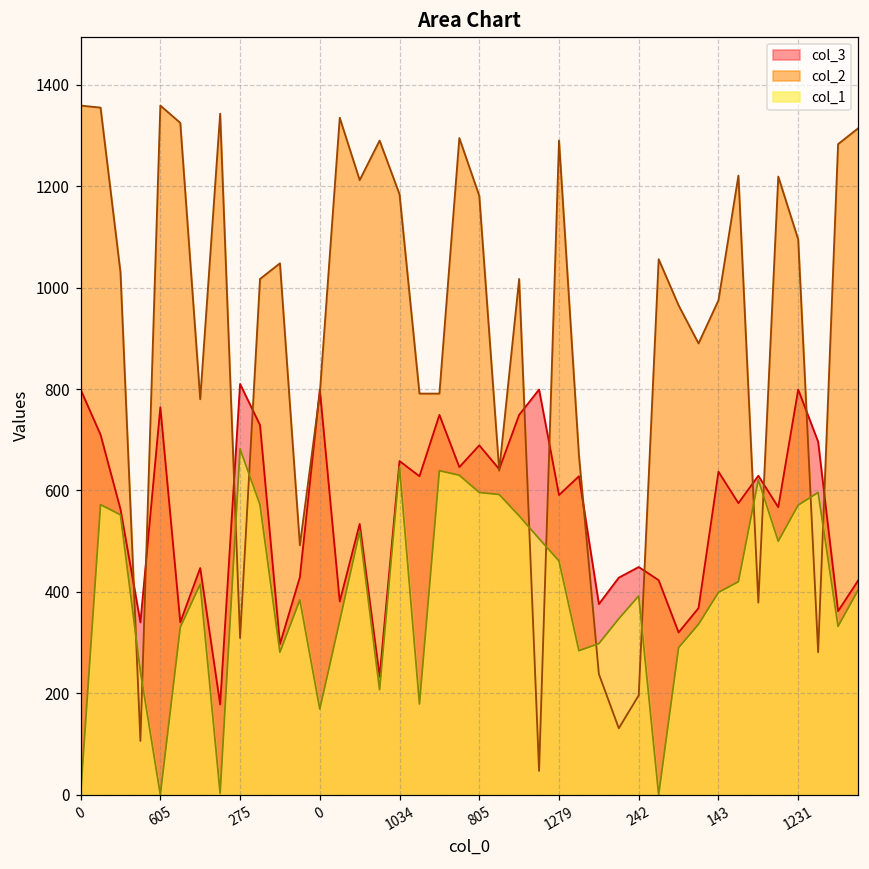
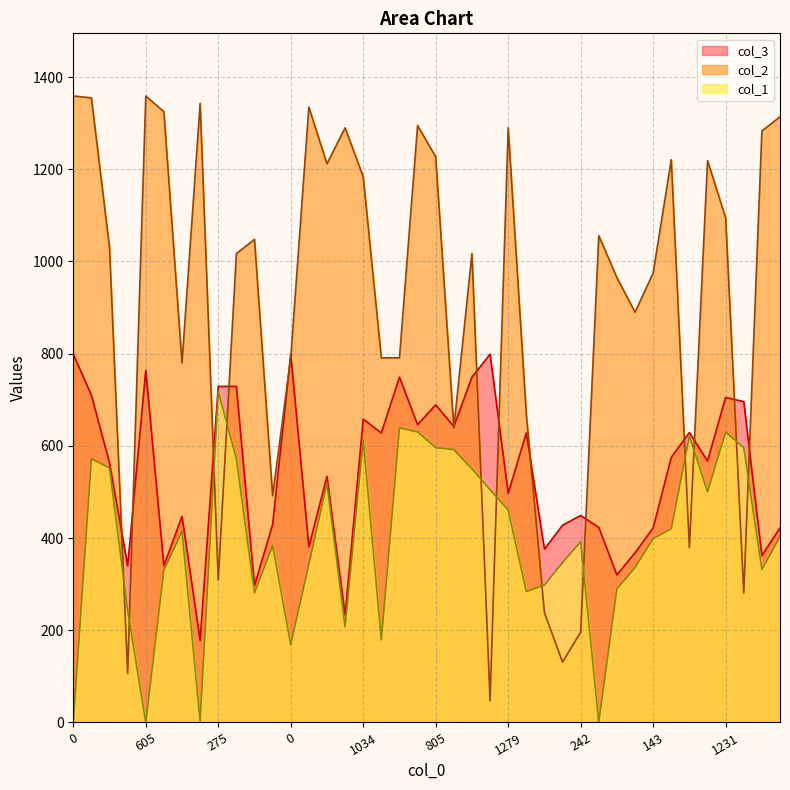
col_3, 275: 810 -> 730
col_1, 275: 680 -> 720
col_1, 1034: 650 -> 610
col_2, 805: 1180 -> 1230
col_3, 1279: 590 -> 500
col_3, 143: 640 -> 420
col_3, 1231: 800 -> 710
col_1, 1231: 570 -> 630
